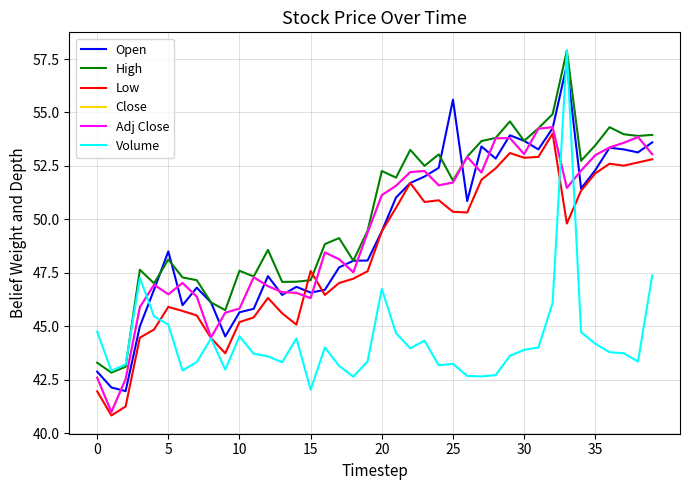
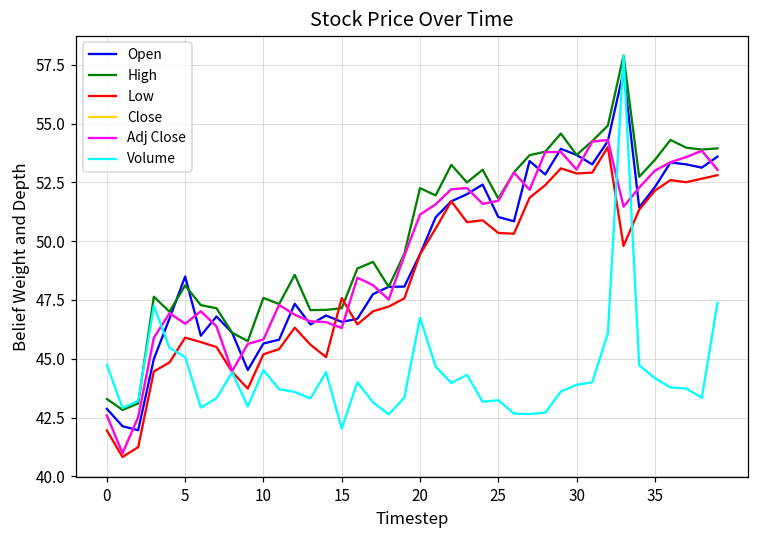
Open, 25: 55.6 -> 51.0
